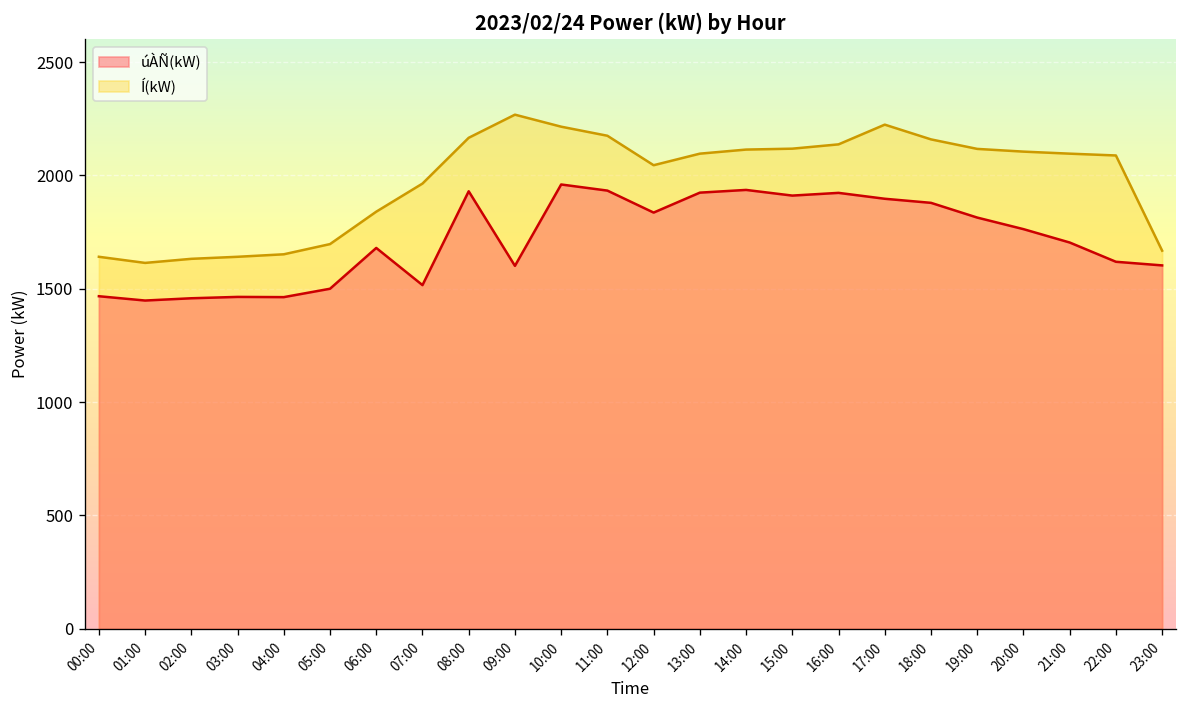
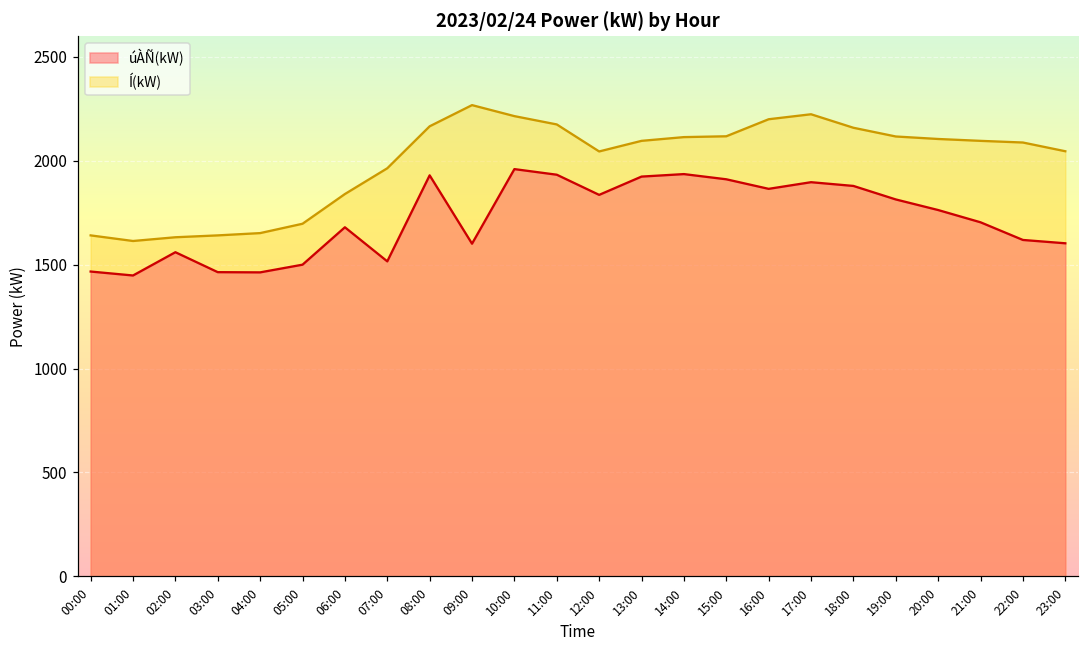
úÀÑ(kW), 02:00: 1460 -> 1560
úÀÑ(kW), 16:00: 1920 -> 1870
Í(kW), 16:00: 2140 -> 2200
Í(kW), 23:00: 1670 -> 2050
